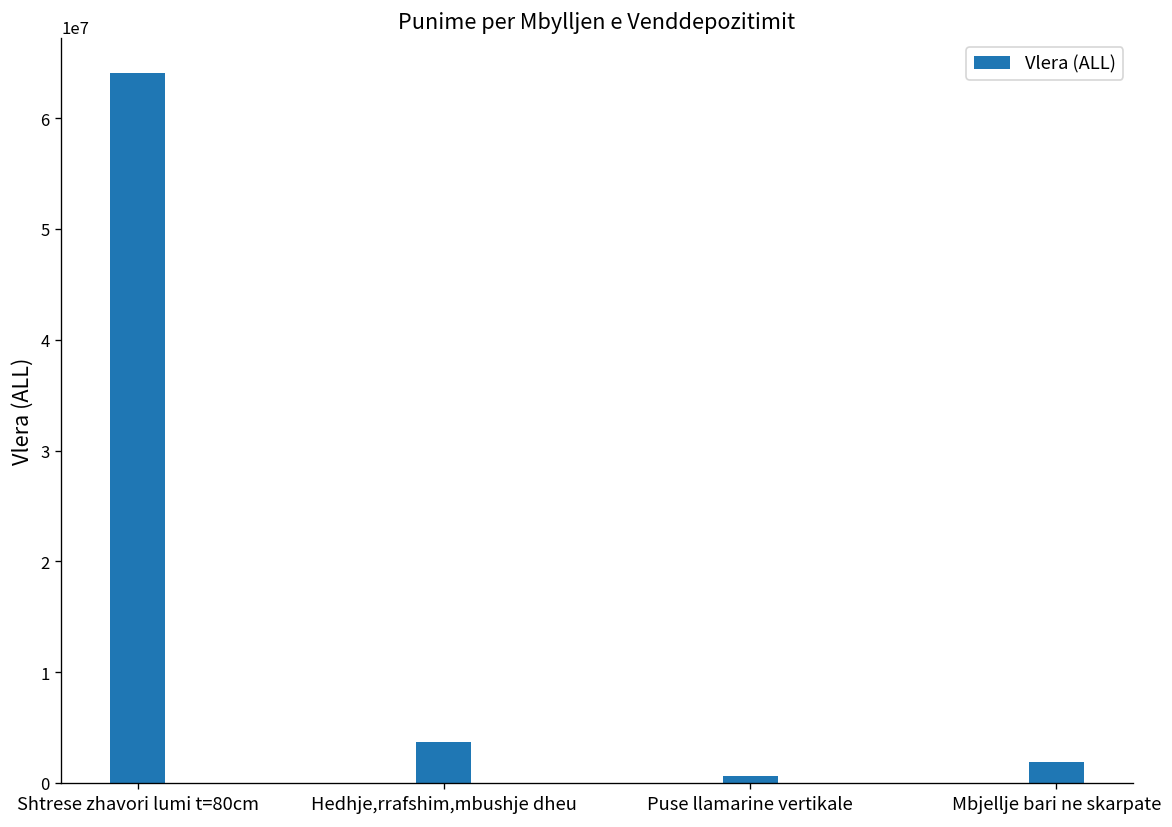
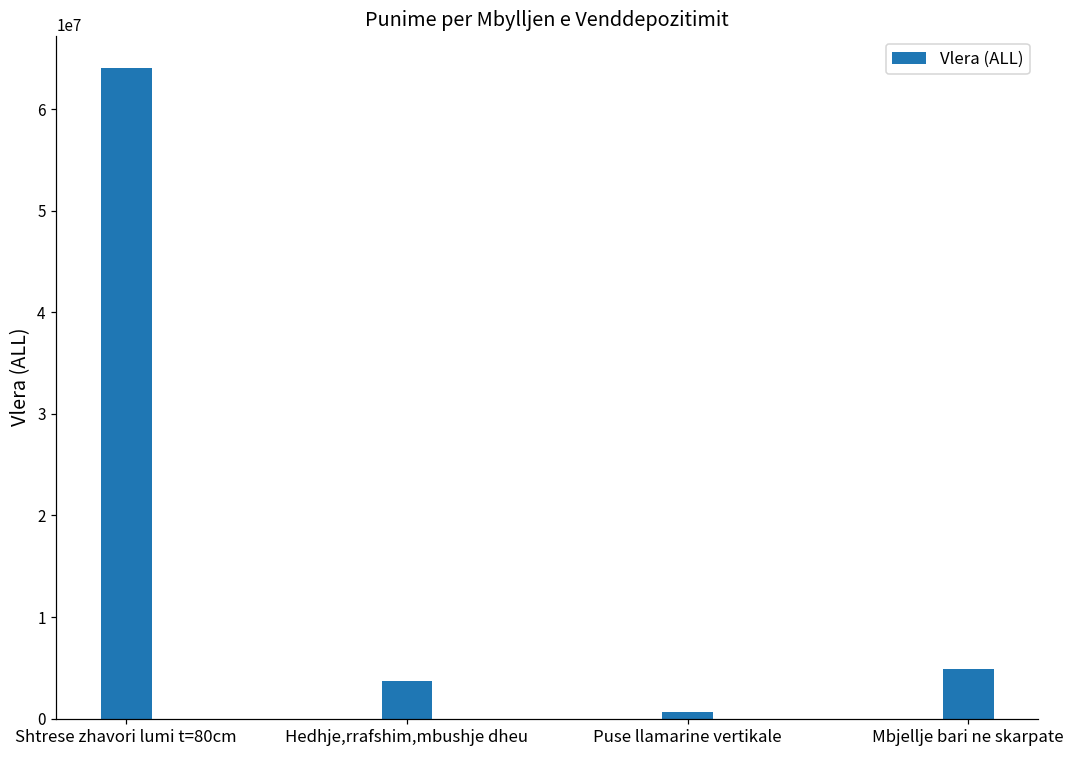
Mbjellje bari ne skarpate: 2000000 -> 5000000
